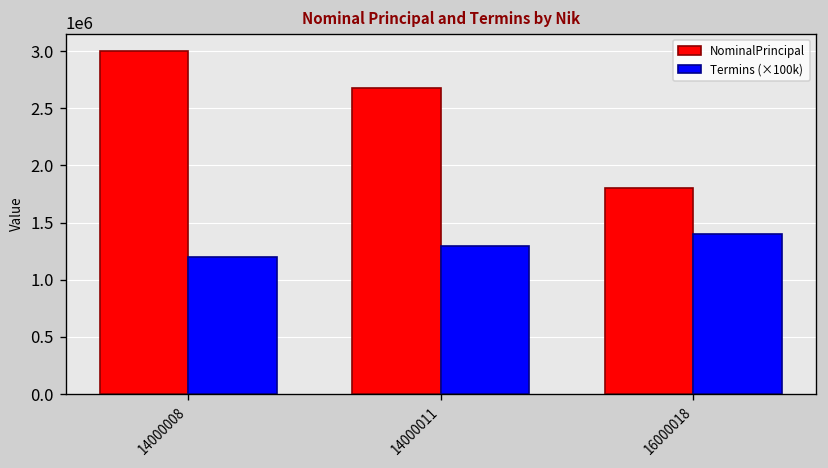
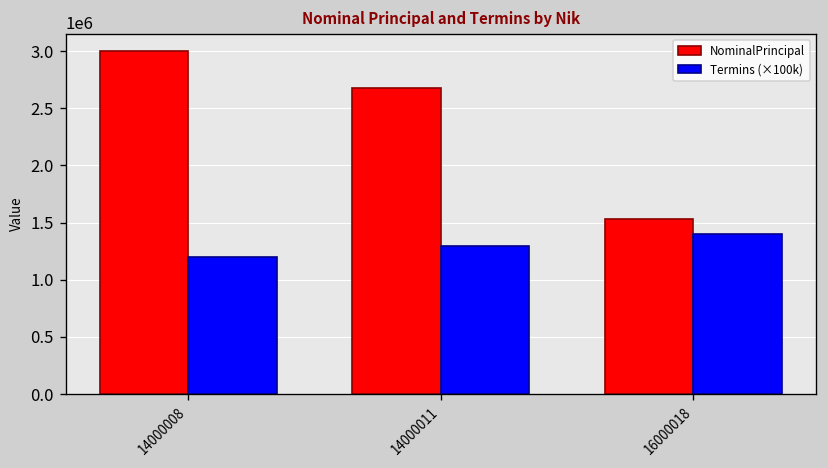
NominalPrincipal, 16000018: 1800000 -> 1500000
